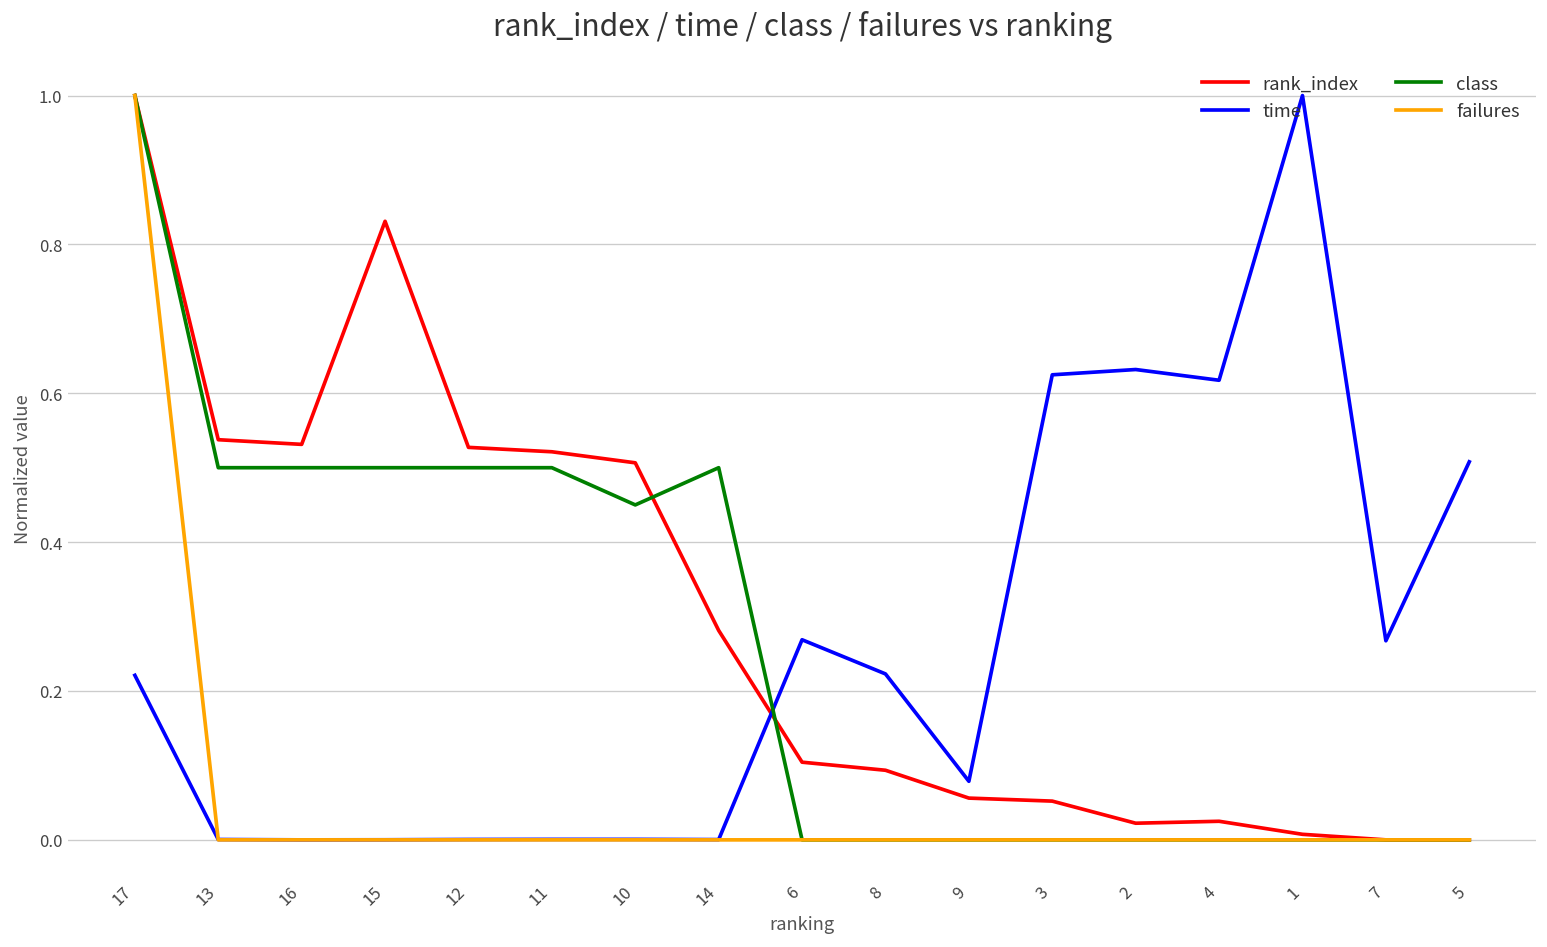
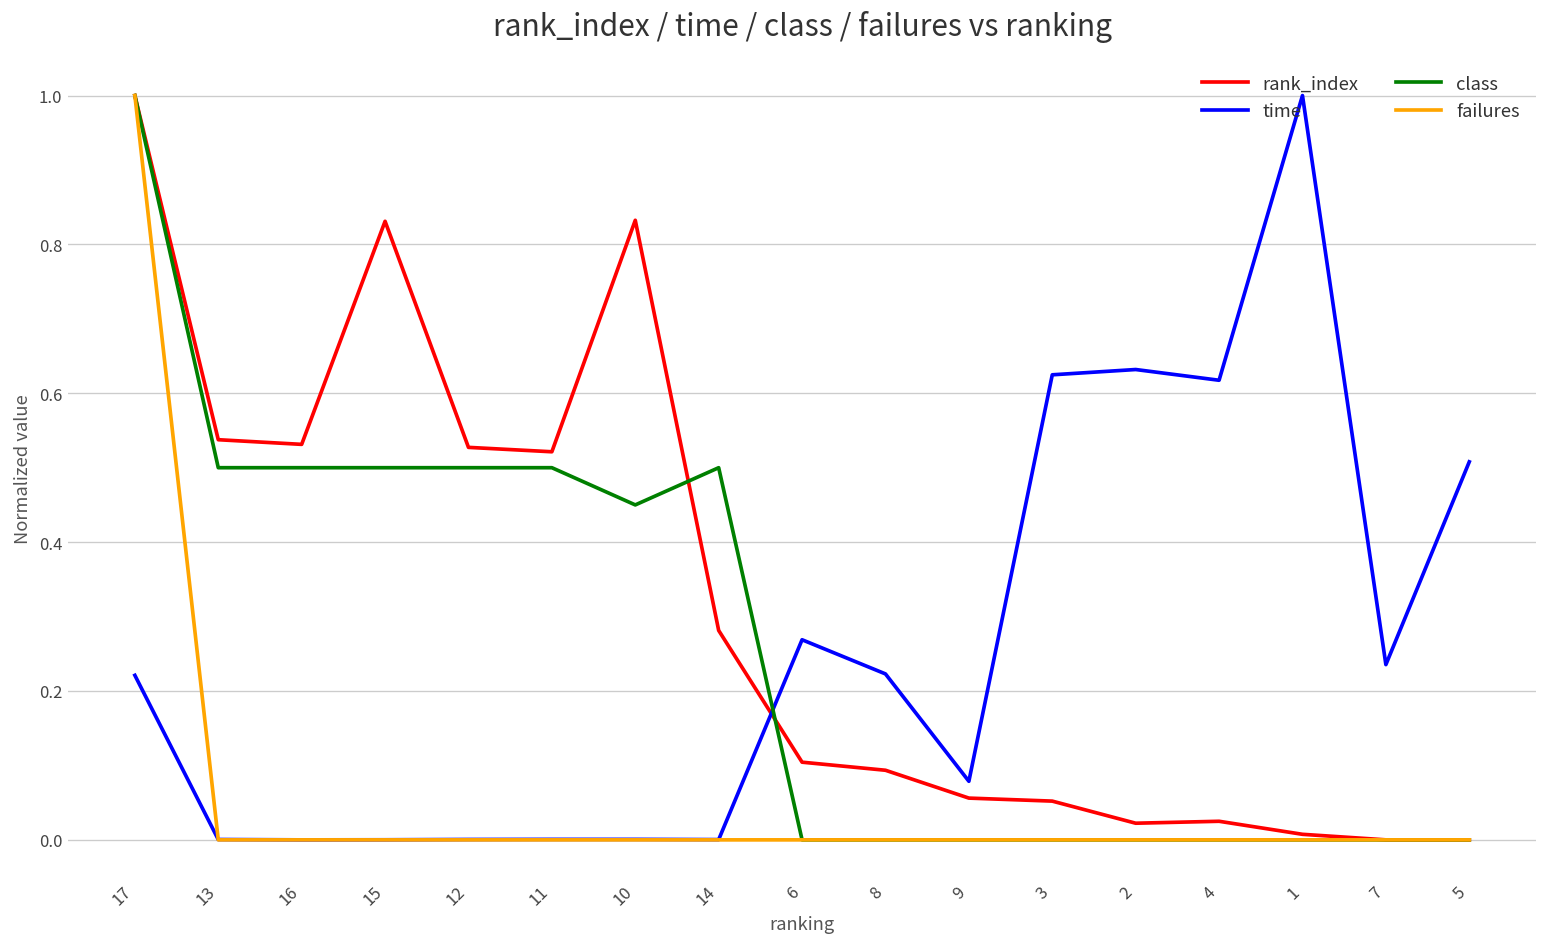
rank_index, 10: 0.51 -> 0.83
time, 7: 0.27 -> 0.24
